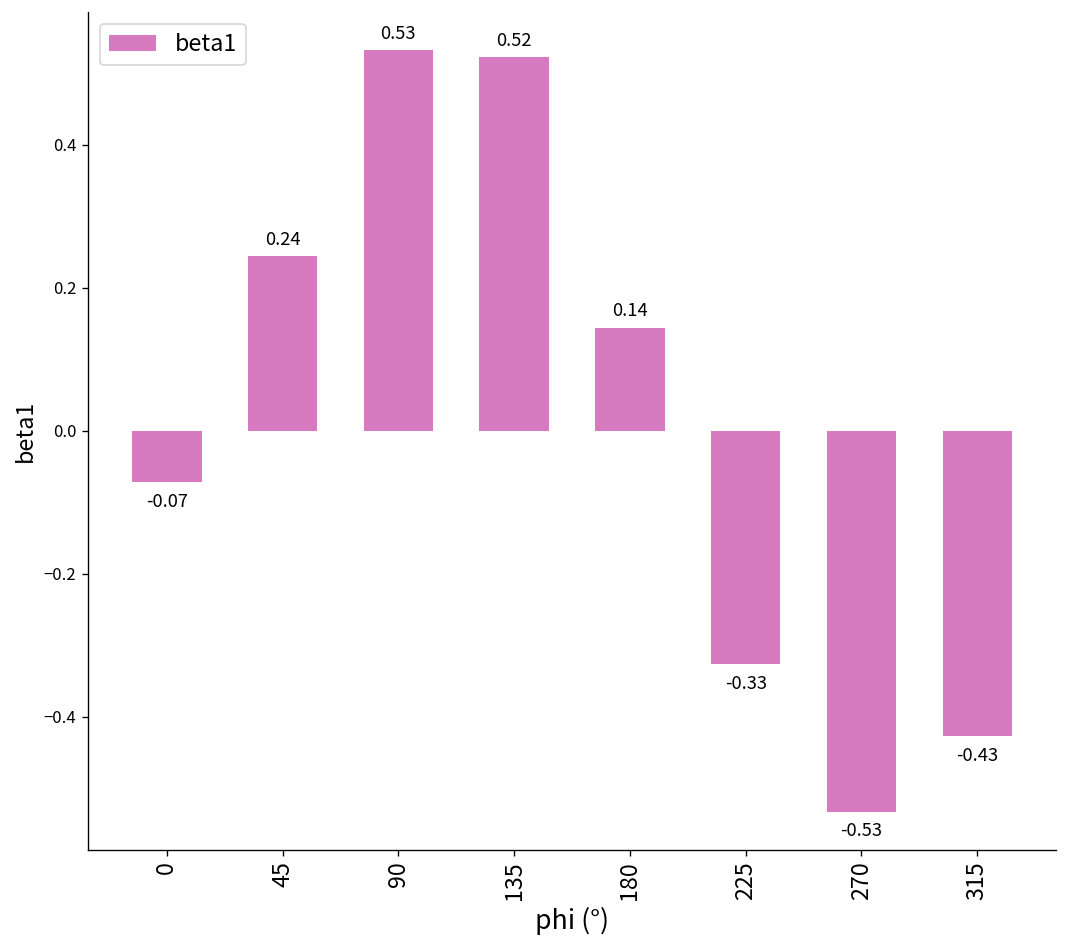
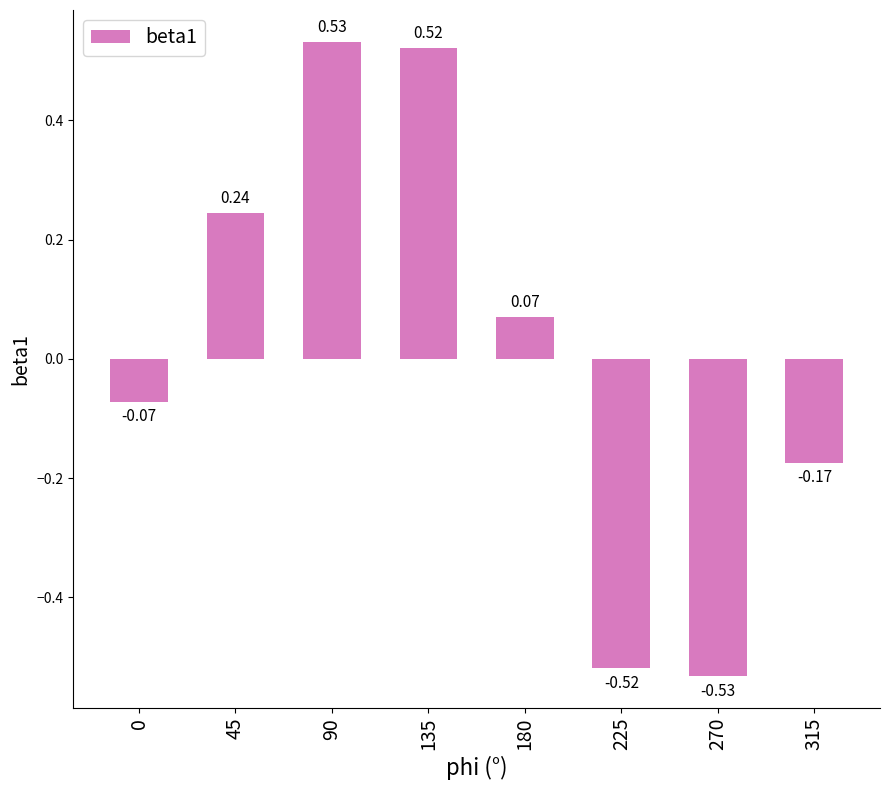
180: 0.14 -> 0.07
225: -0.33 -> -0.52
315: -0.43 -> -0.17
